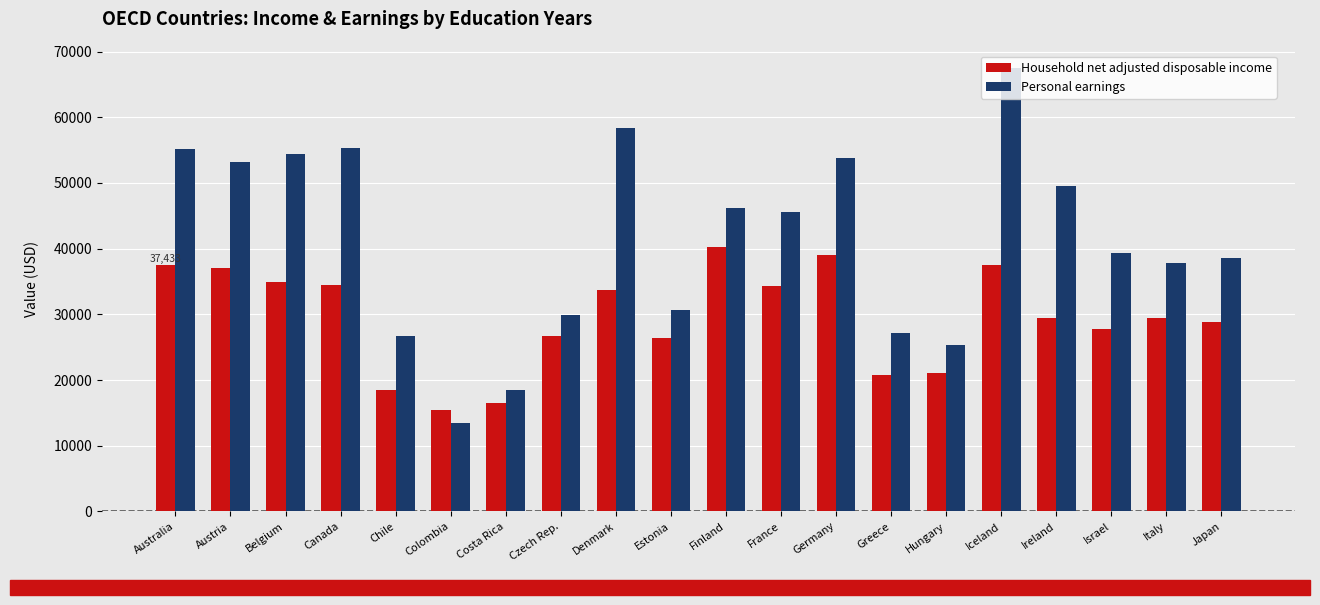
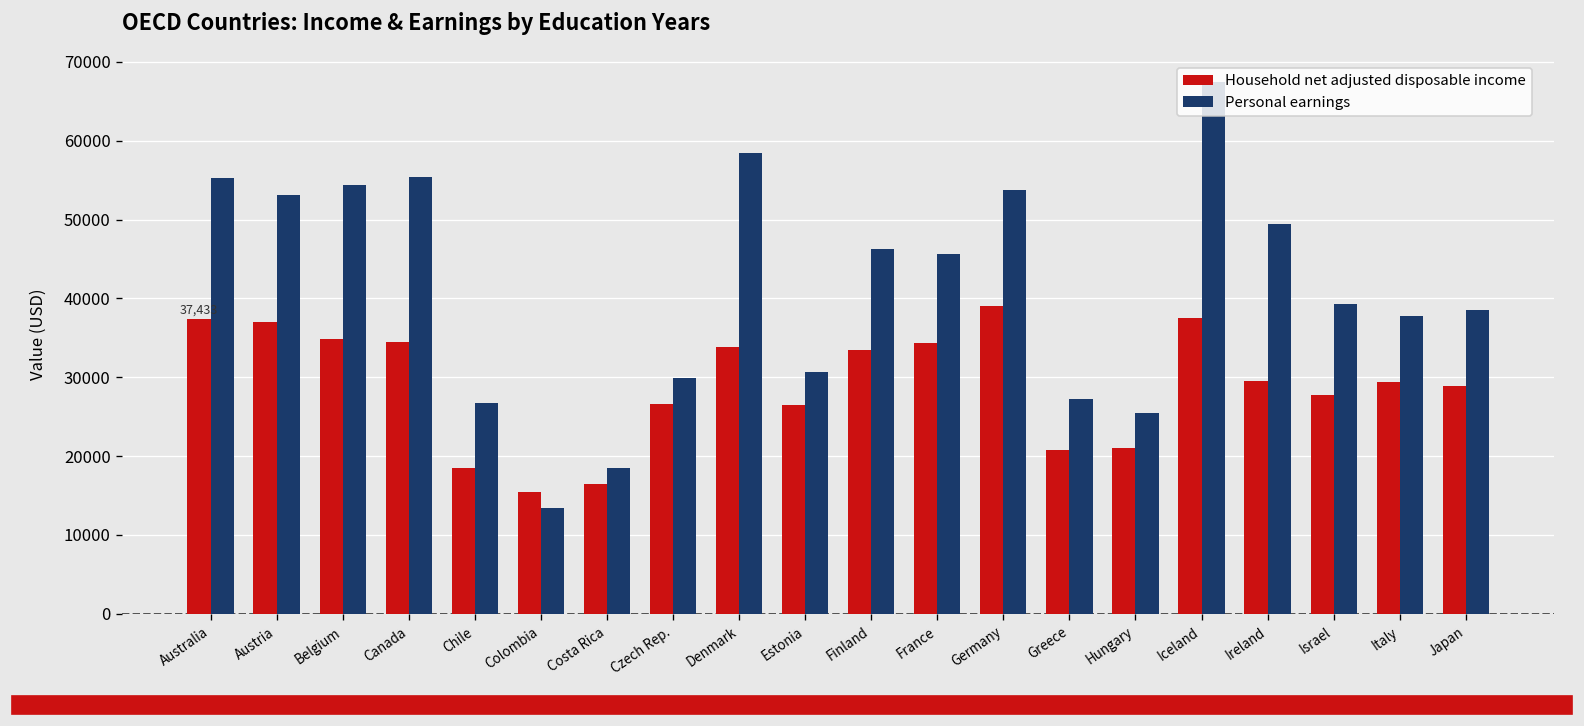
Household net adjusted disposable income, Finland: 40000 -> 33000
